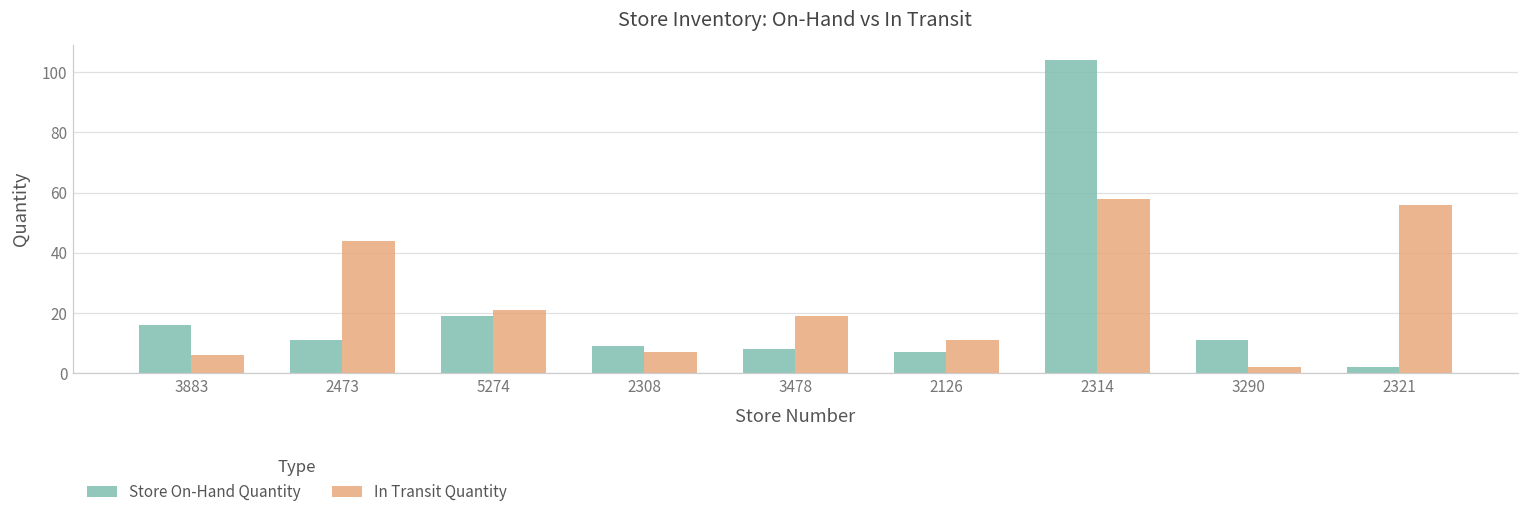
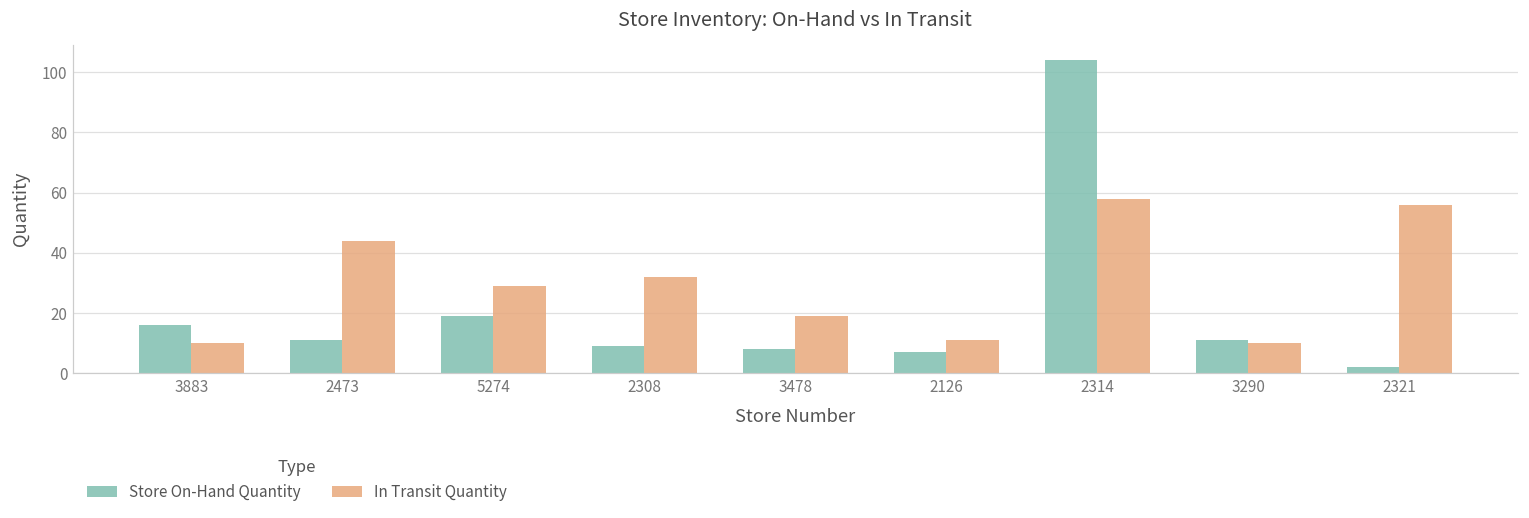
In Transit Quantity, 3883: 6 -> 10
In Transit Quantity, 5274: 21 -> 29
In Transit Quantity, 2308: 7 -> 32
In Transit Quantity, 3290: 2 -> 10
